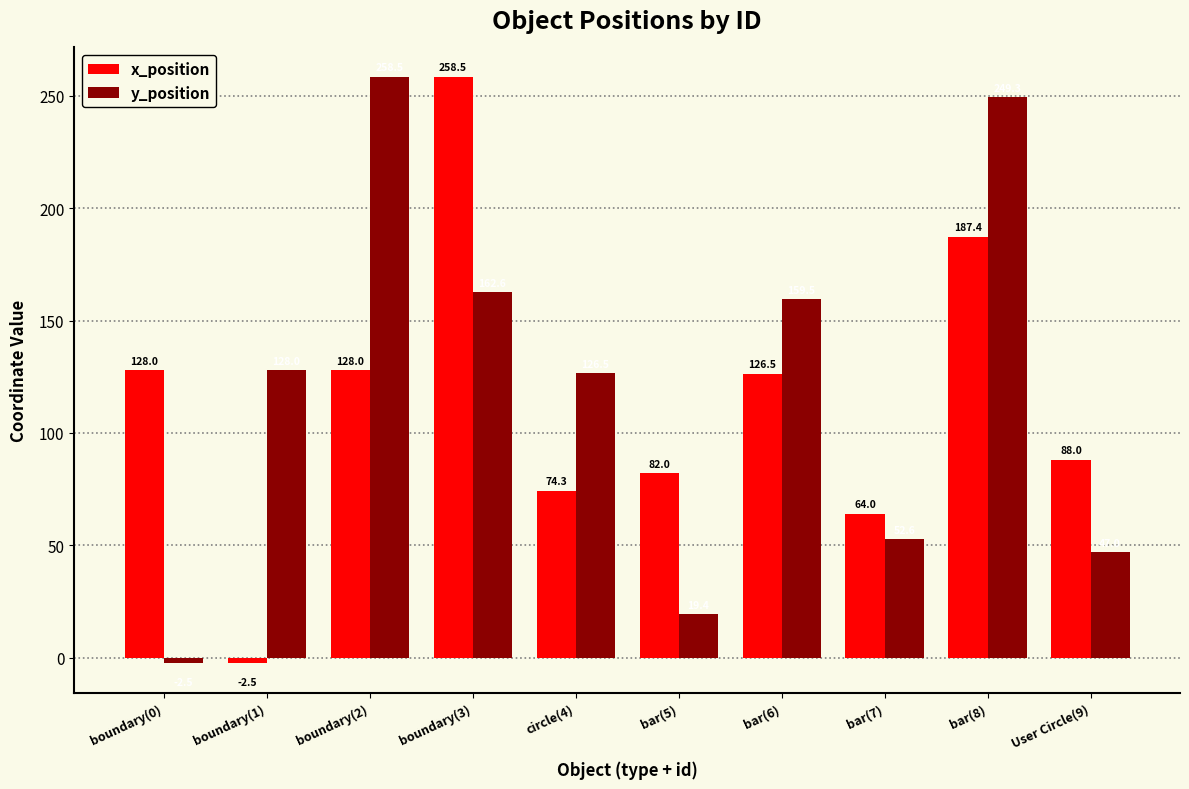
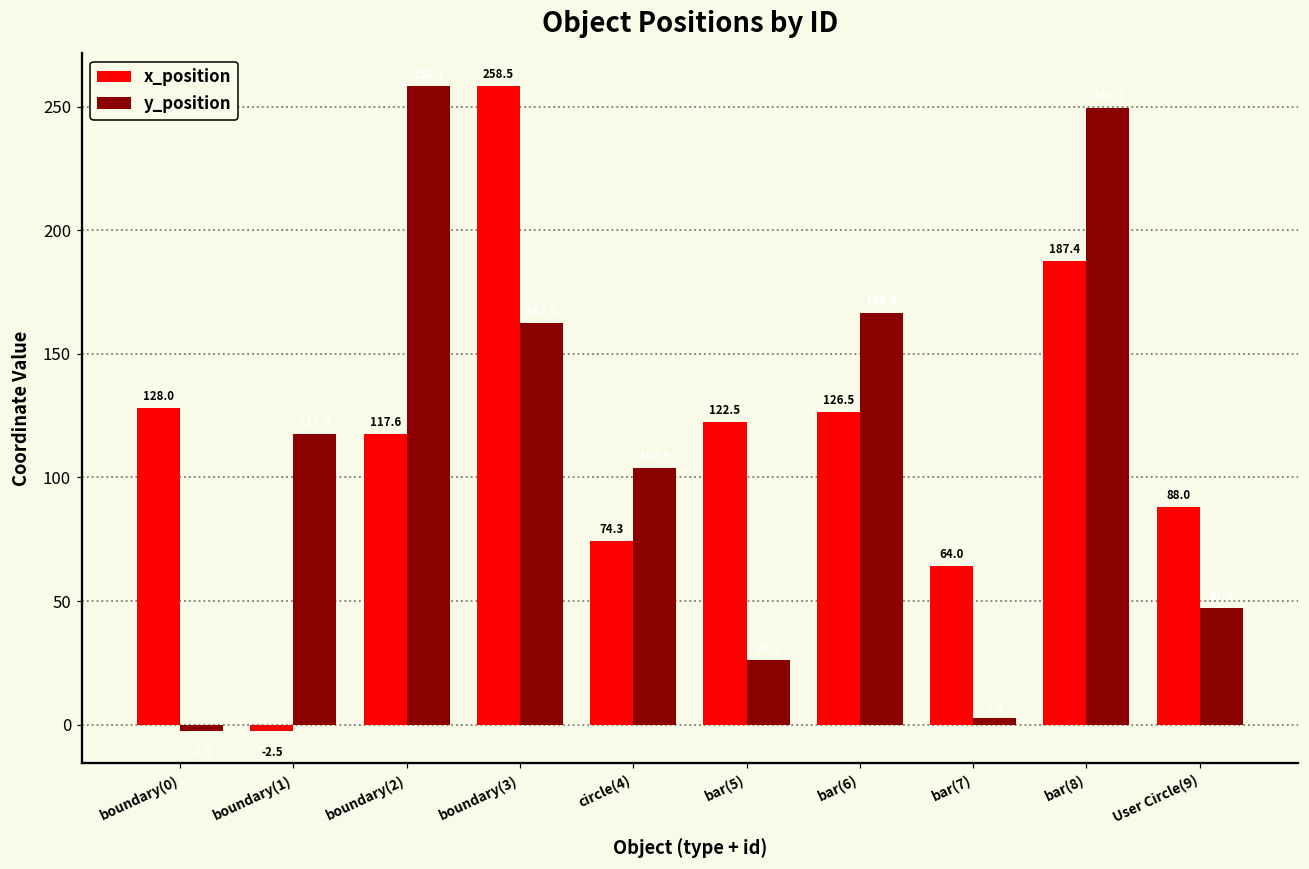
y_position, boundary(1): 128 -> 117
x_position, boundary(2): 128.0 -> 117.6
y_position, circle(4): 127 -> 104
x_position, bar(5): 82.0 -> 122.5
y_position, bar(5): 19 -> 26
y_position, bar(6): 159 -> 166
y_position, bar(7): 53 -> 3
